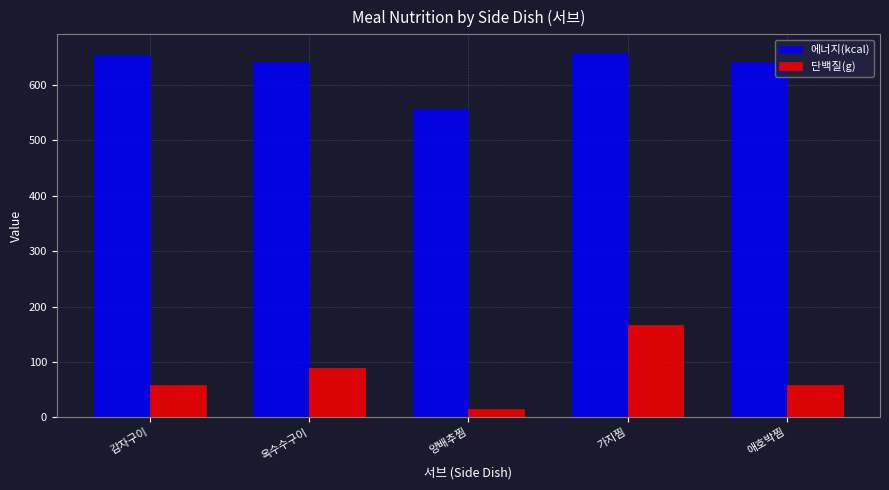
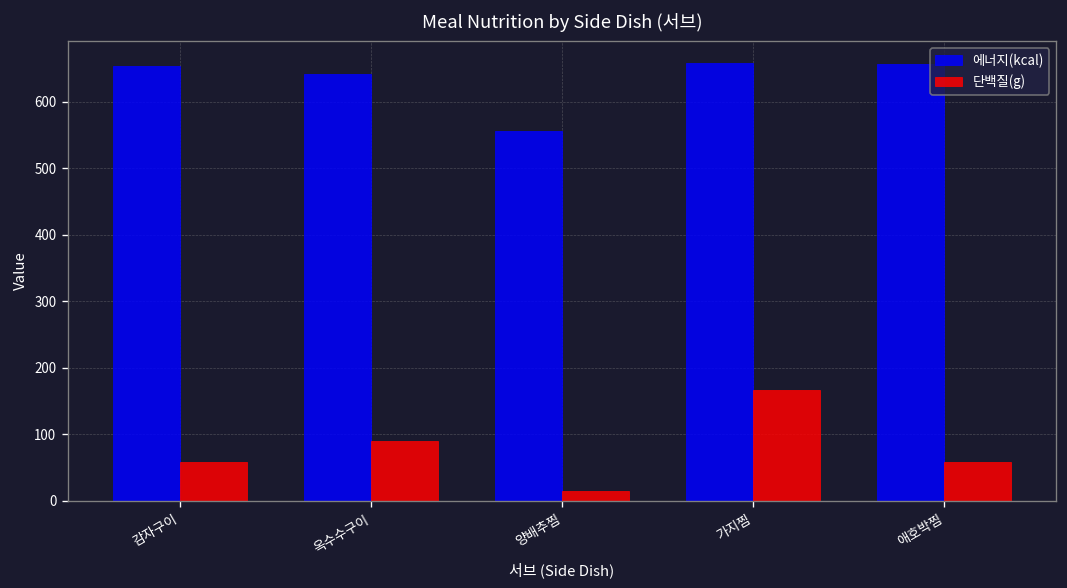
에너지(kcal), 애호박찜: 640 -> 660
